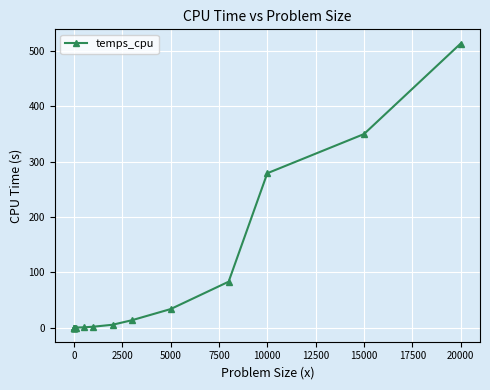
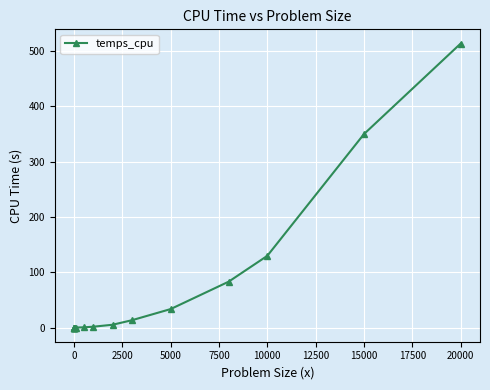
10000: 280 -> 130
